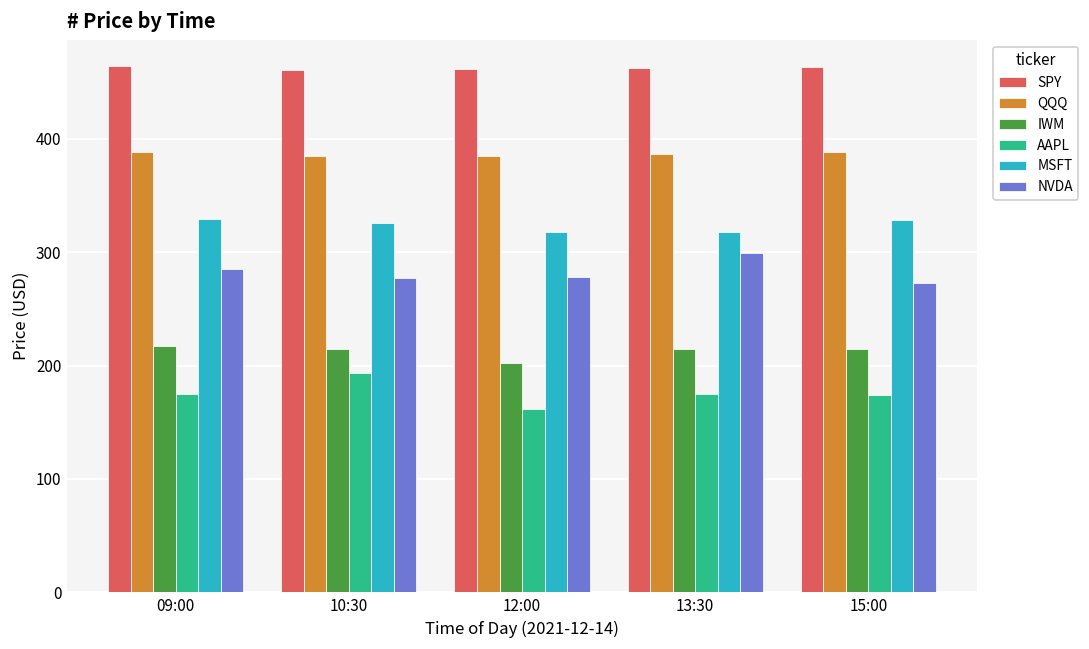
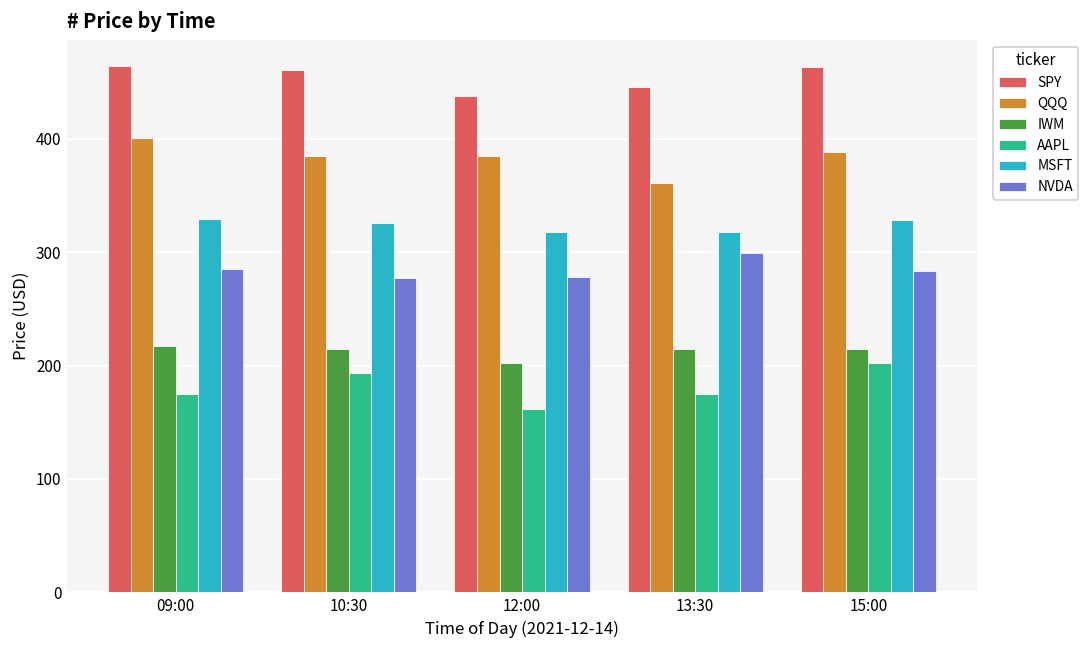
QQQ, 09:00: 388 -> 401
SPY, 12:00: 461 -> 438
SPY, 13:30: 462 -> 446
QQQ, 13:30: 387 -> 361
AAPL, 15:00: 174 -> 202
NVDA, 15:00: 273 -> 284
